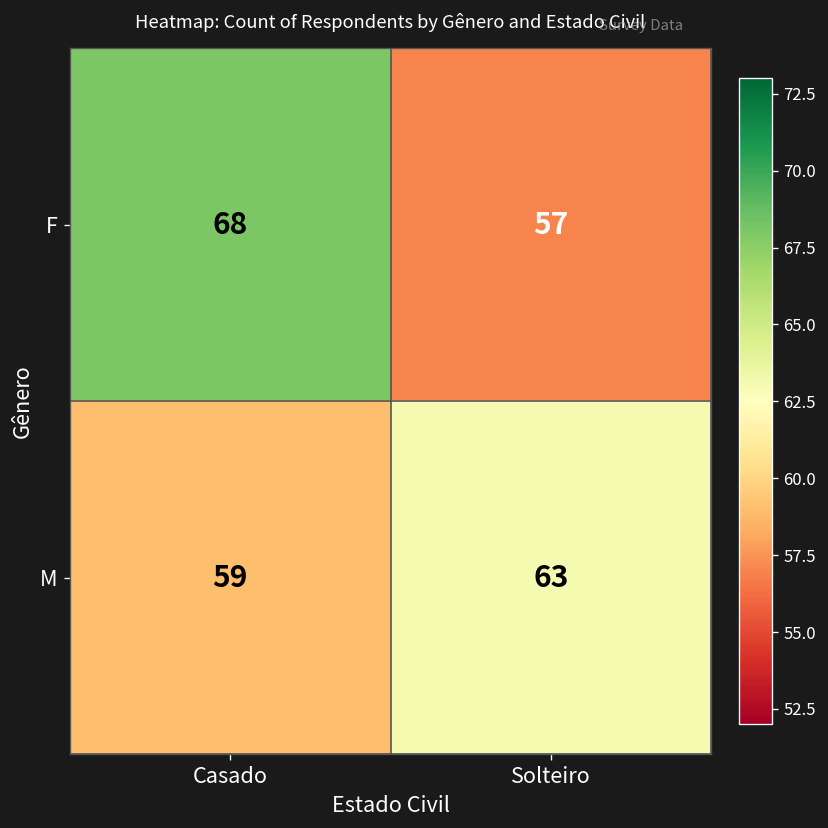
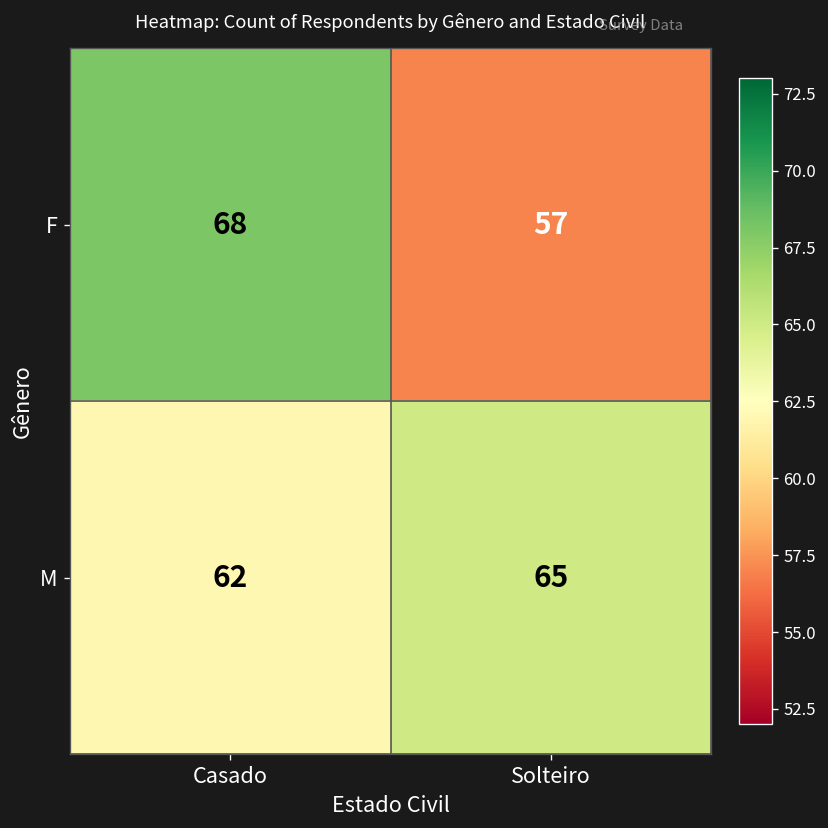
M, Casado: 59 -> 62
M, Solteiro: 63 -> 65
